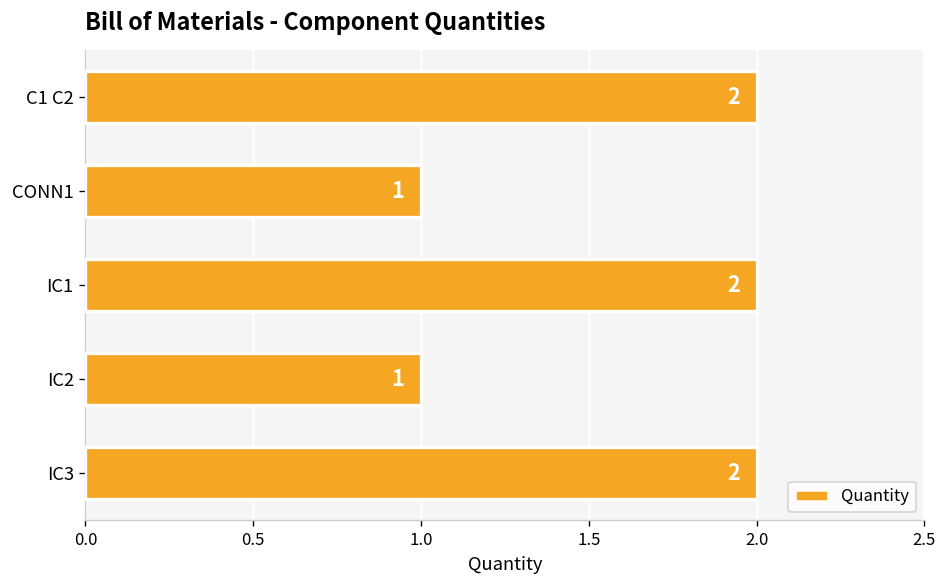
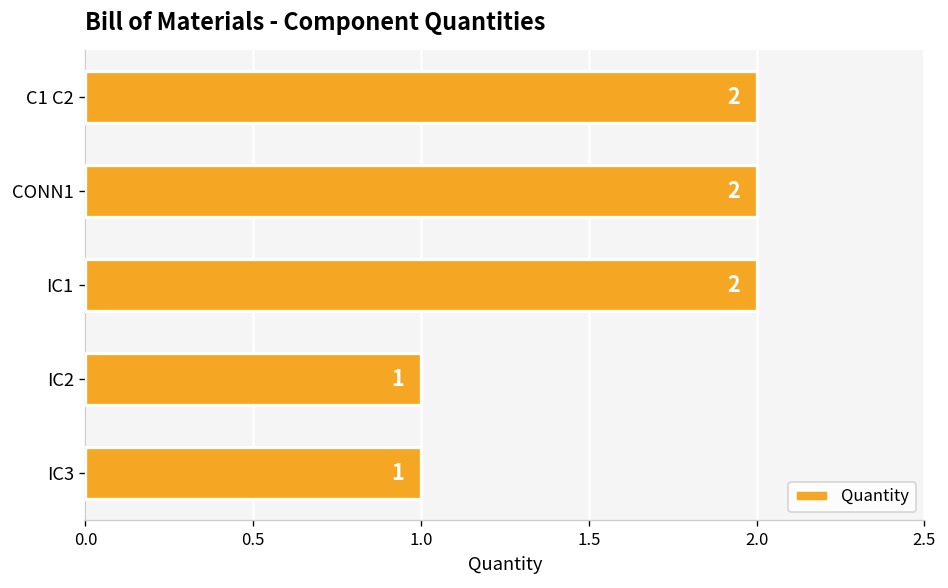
CONN1: 1 -> 2
IC3: 2 -> 1
